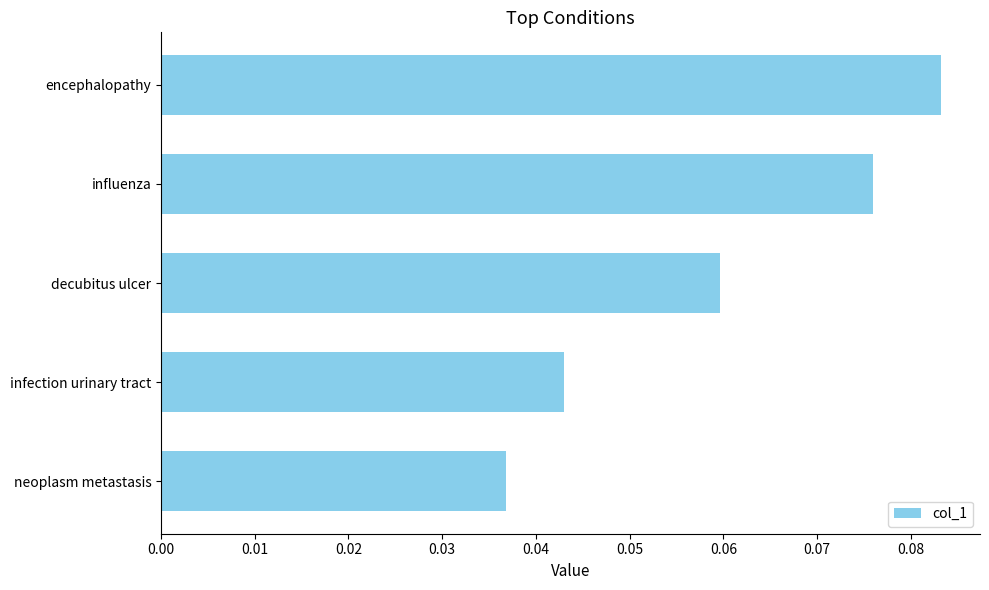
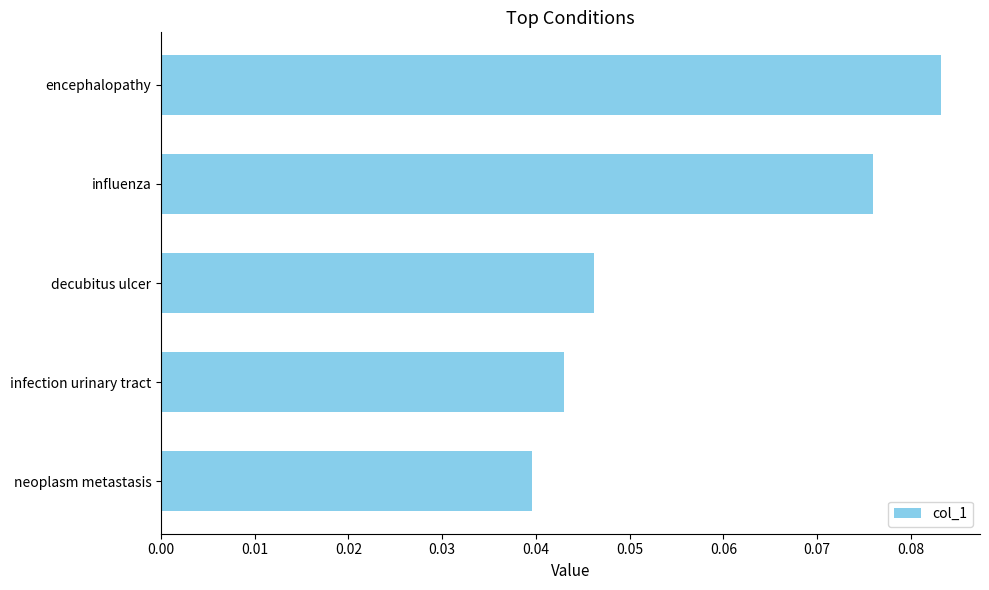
decubitus ulcer: 0.060 -> 0.046
neoplasm metastasis: 0.037 -> 0.040
